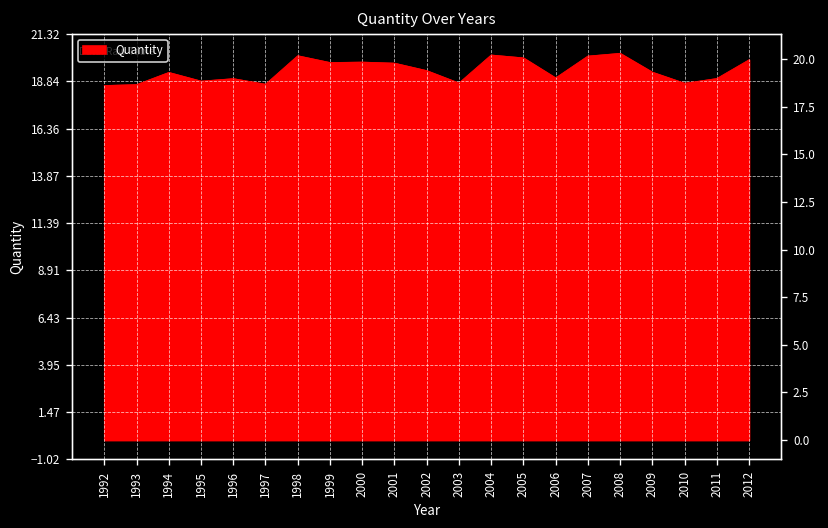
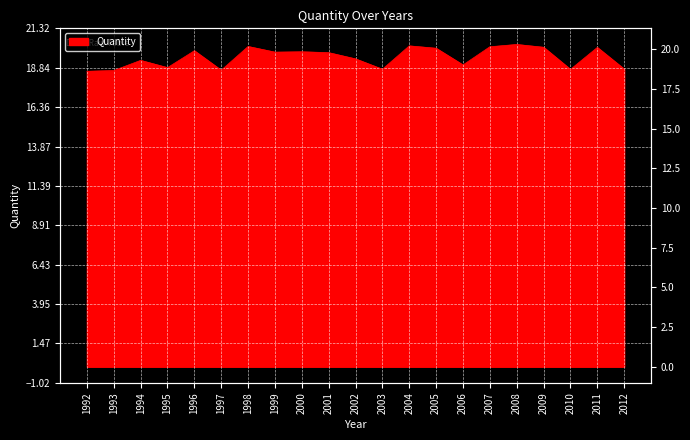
1996: 19.0 -> 19.9
2009: 19.3 -> 20.1
2011: 19.0 -> 20.1
2012: 20.0 -> 18.8
